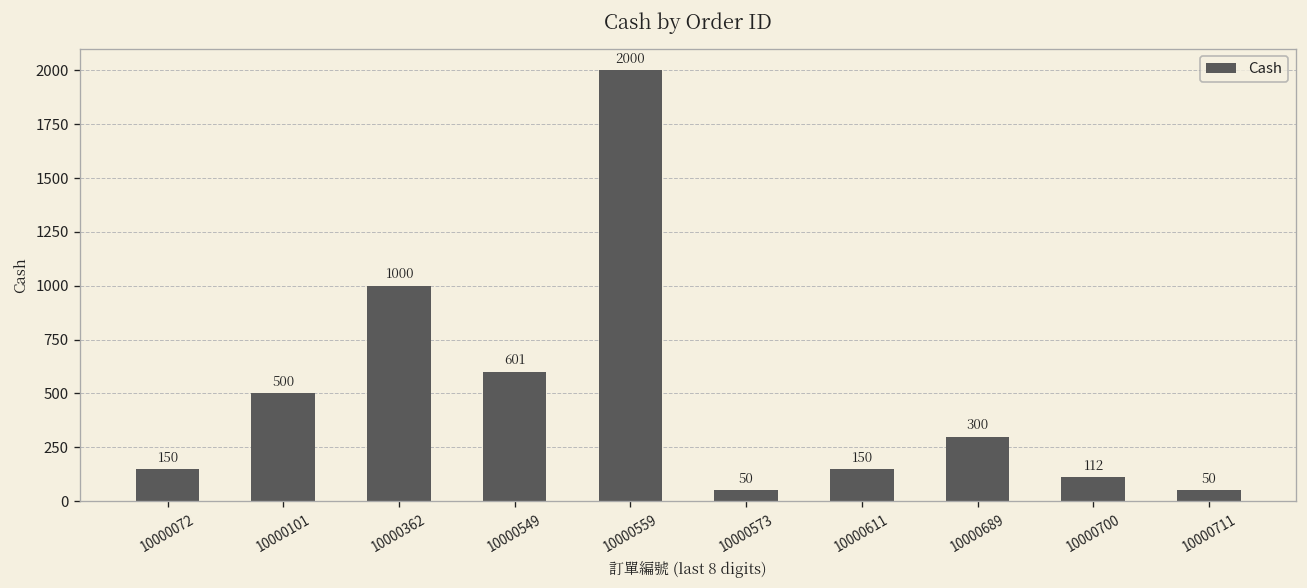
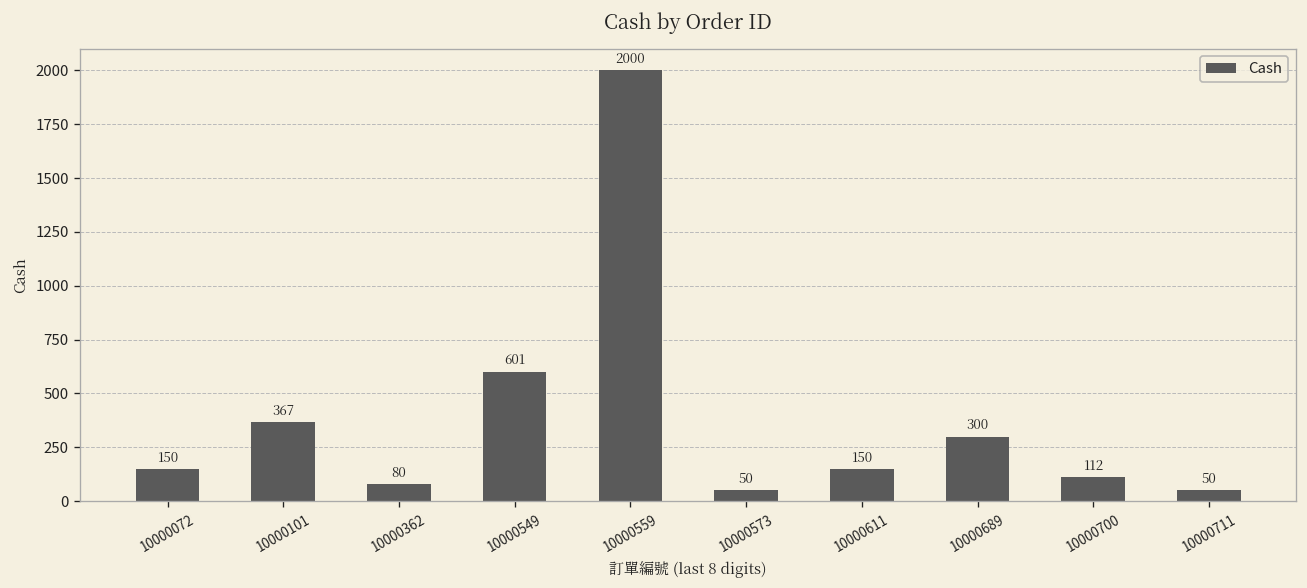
10000101: 500 -> 367
10000362: 1000 -> 80
